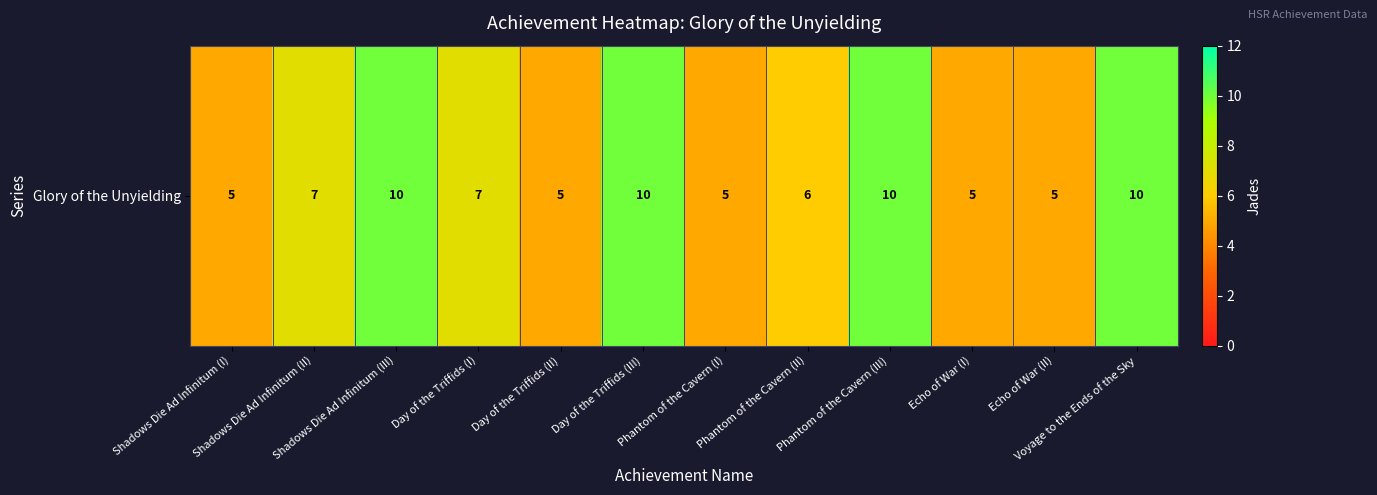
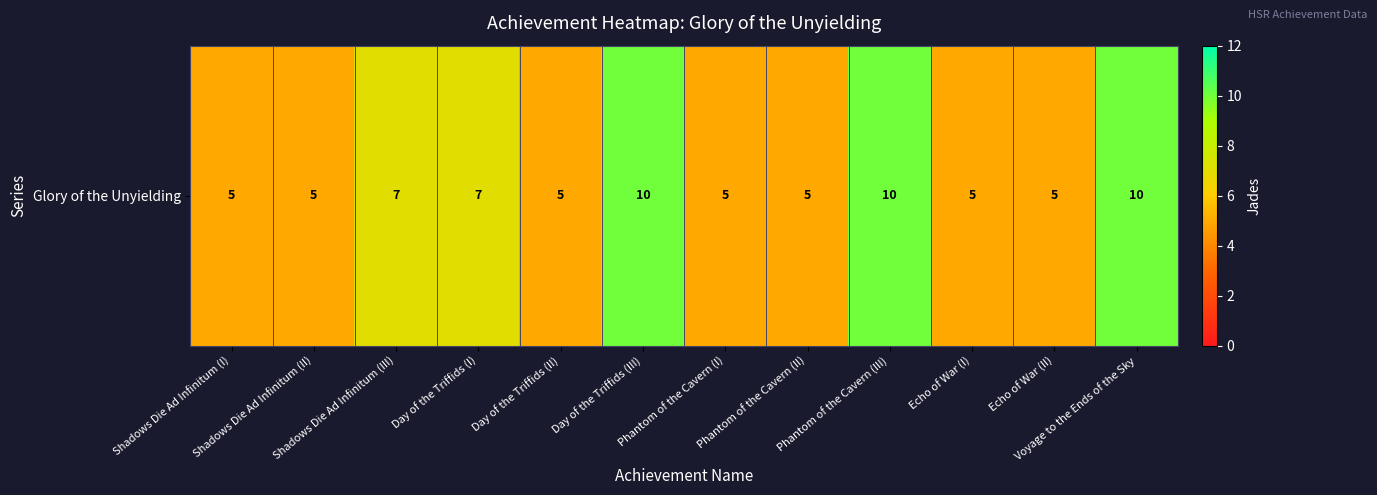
Glory of the Unyielding, Shadows Die Ad Infinitum (II): 7 -> 5
Glory of the Unyielding, Shadows Die Ad Infinitum (III): 10 -> 7
Glory of the Unyielding, Phantom of the Cavern (II): 6 -> 5
